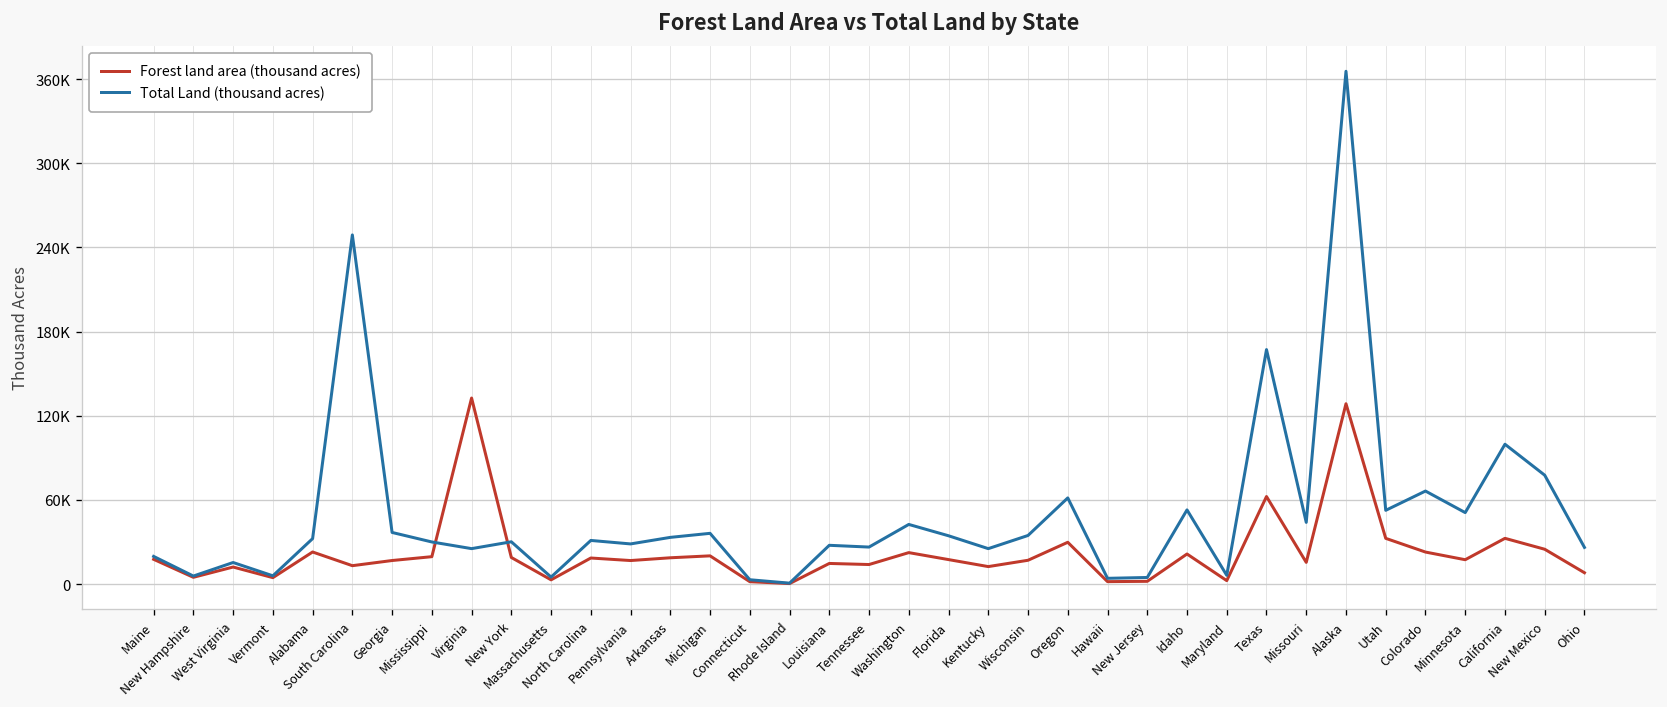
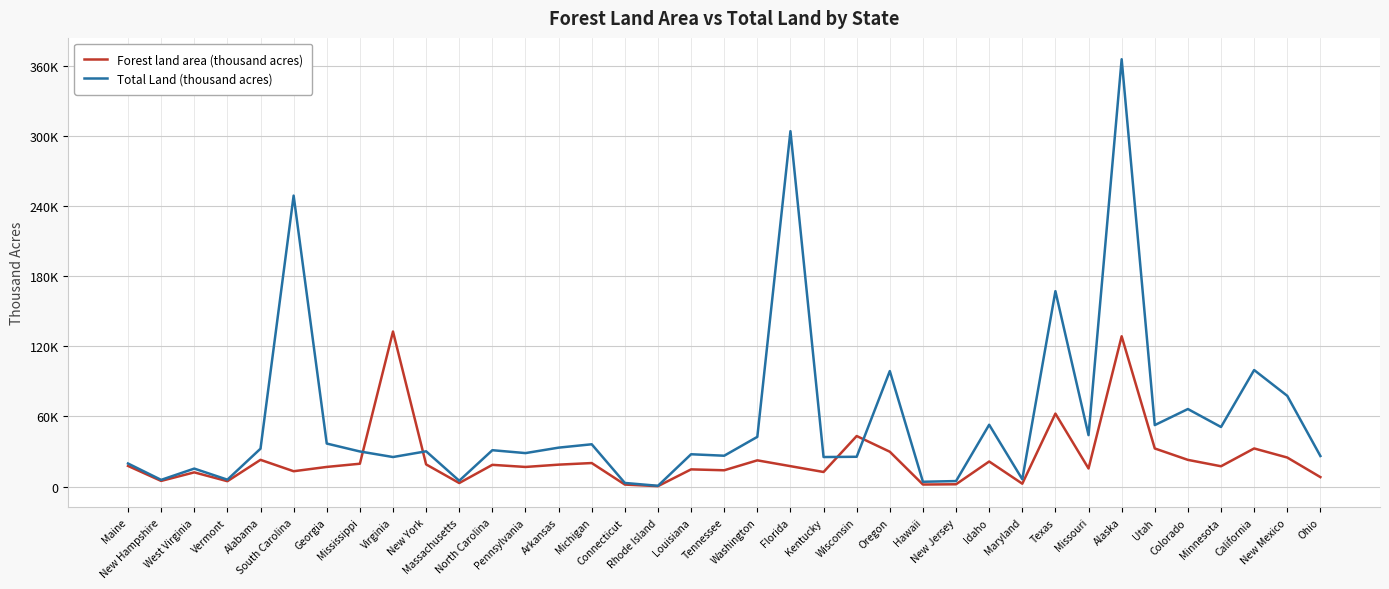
Total Land (thousand acres), Florida: 34000 -> 304000
Forest land area (thousand acres), Wisconsin: 17000 -> 43000
Total Land (thousand acres), Wisconsin: 35000 -> 25000
Total Land (thousand acres), Oregon: 61000 -> 99000
